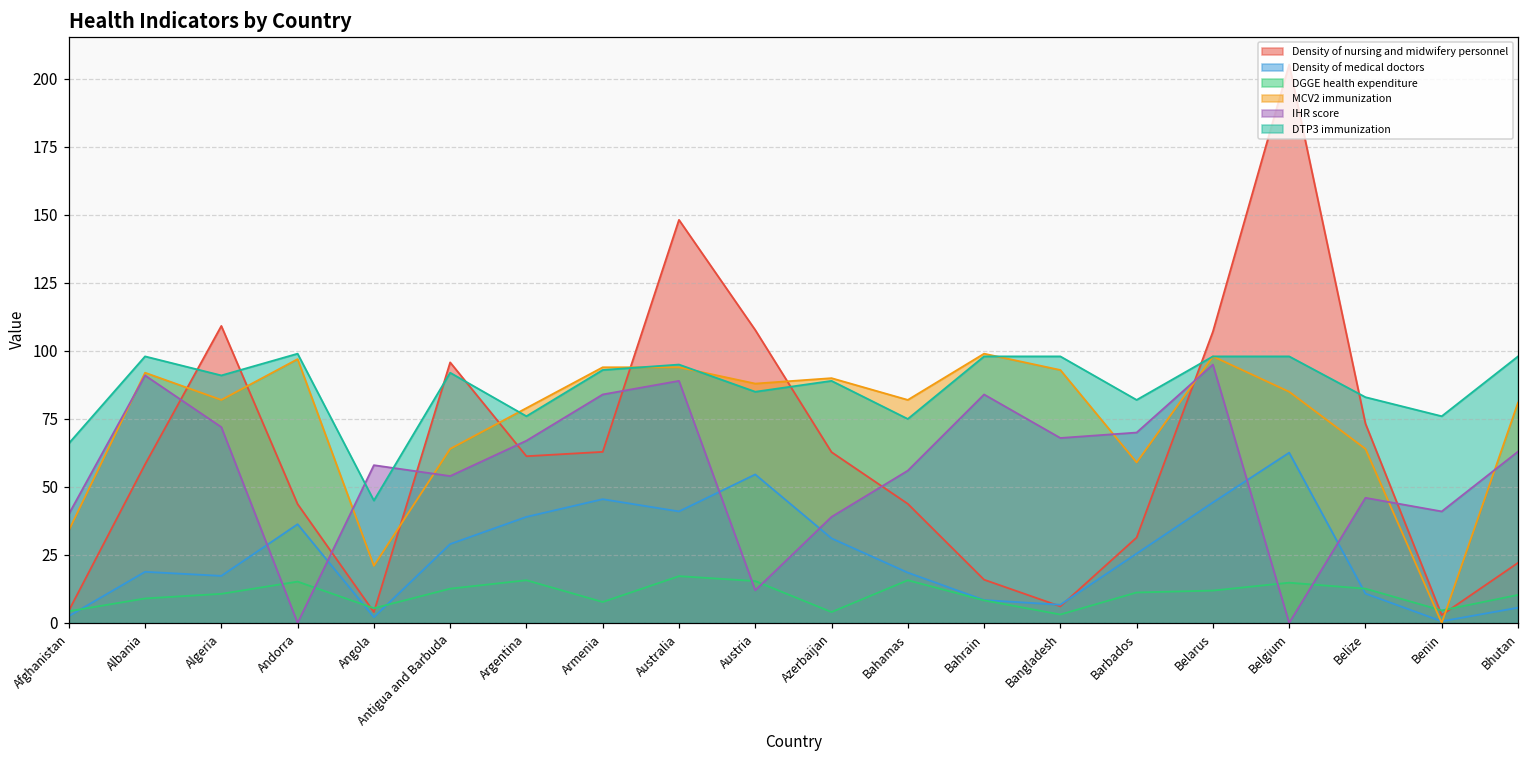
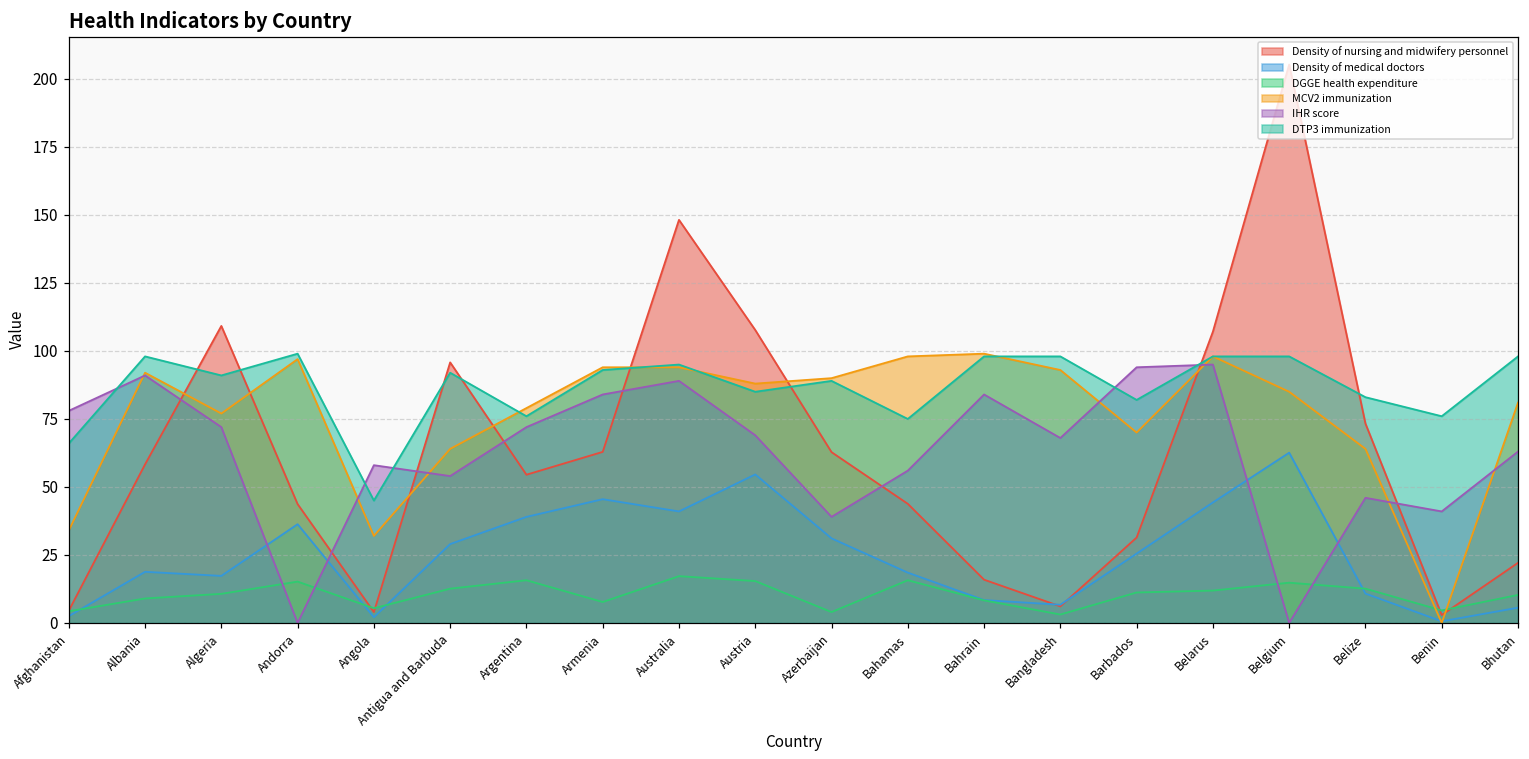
IHR score, Afghanistan: 40 -> 78
MCV2 immunization, Algeria: 82 -> 77
MCV2 immunization, Angola: 21 -> 32
Density of nursing and midwifery personnel, Argentina: 61 -> 55
IHR score, Argentina: 67 -> 72
IHR score, Austria: 12 -> 69
MCV2 immunization, Bahamas: 82 -> 98
MCV2 immunization, Barbados: 59 -> 70
IHR score, Barbados: 70 -> 94
